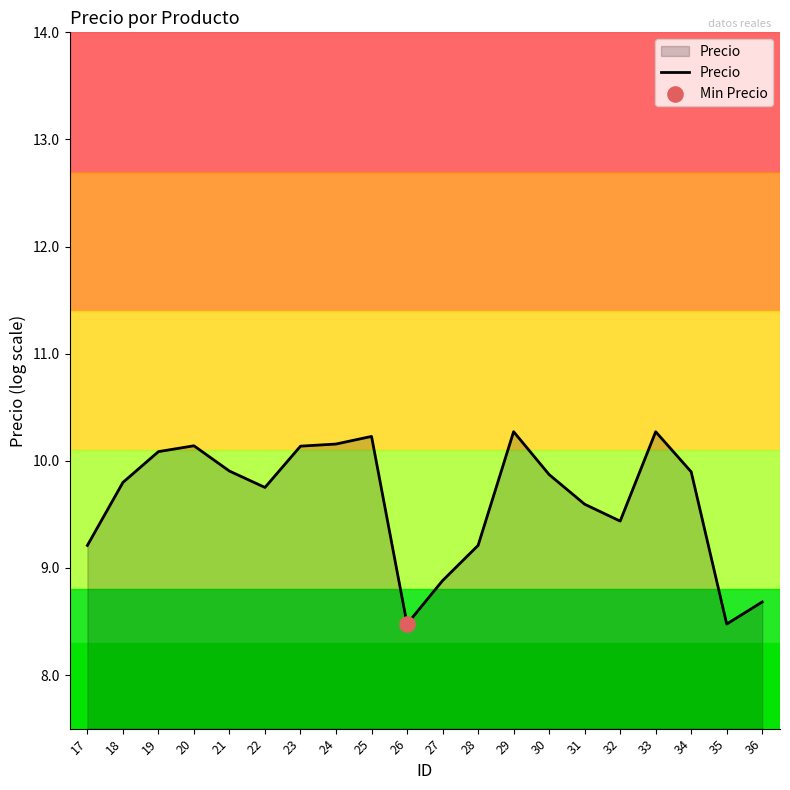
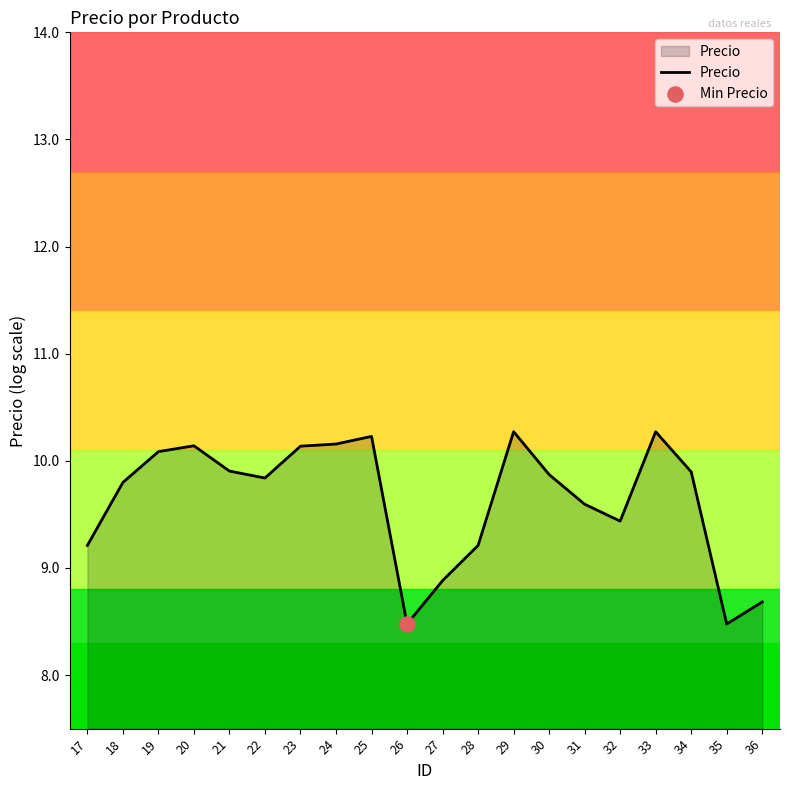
Precio, 22: 9.75 -> 9.84
